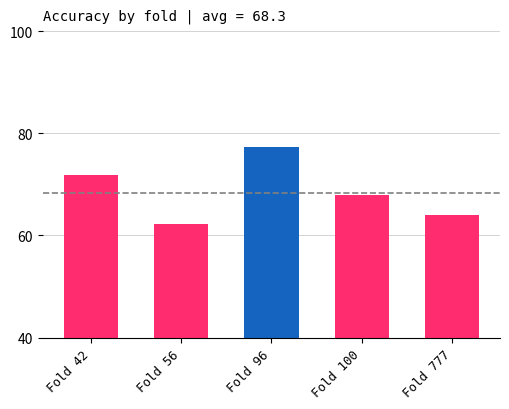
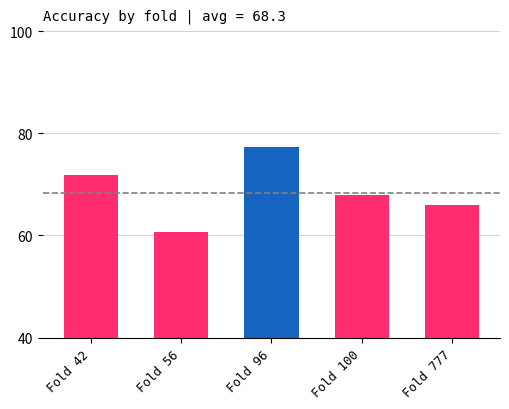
Fold 56: 62 -> 61
Fold 777: 64 -> 66
